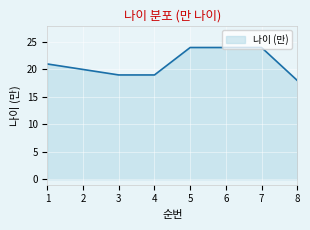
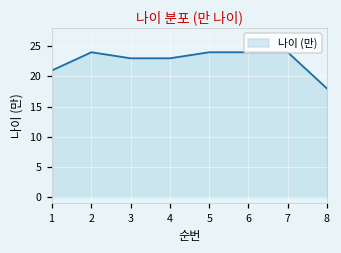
2: 20 -> 24
3: 19 -> 23
4: 19 -> 23
